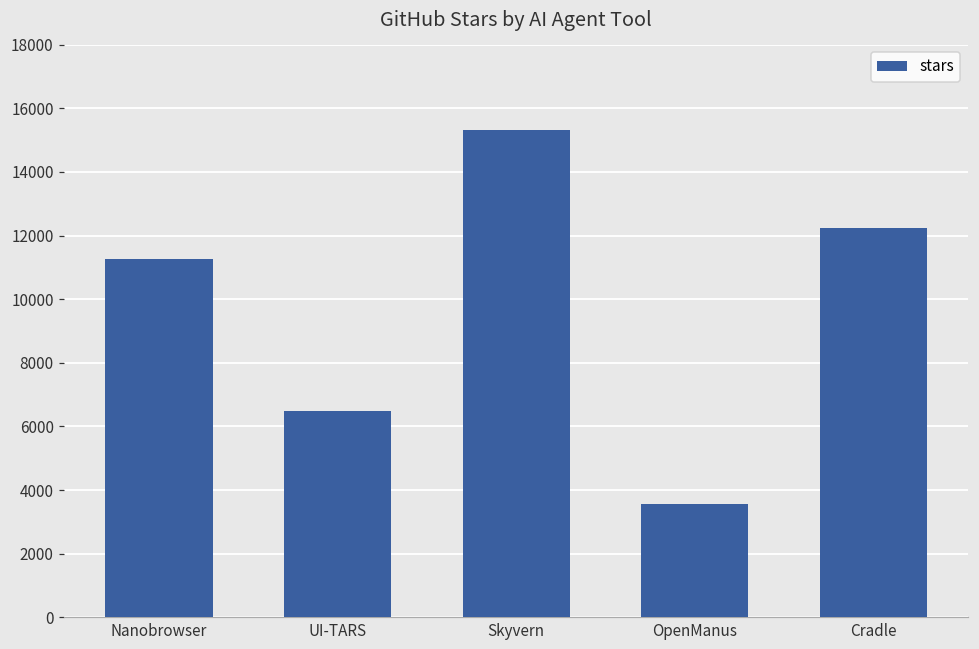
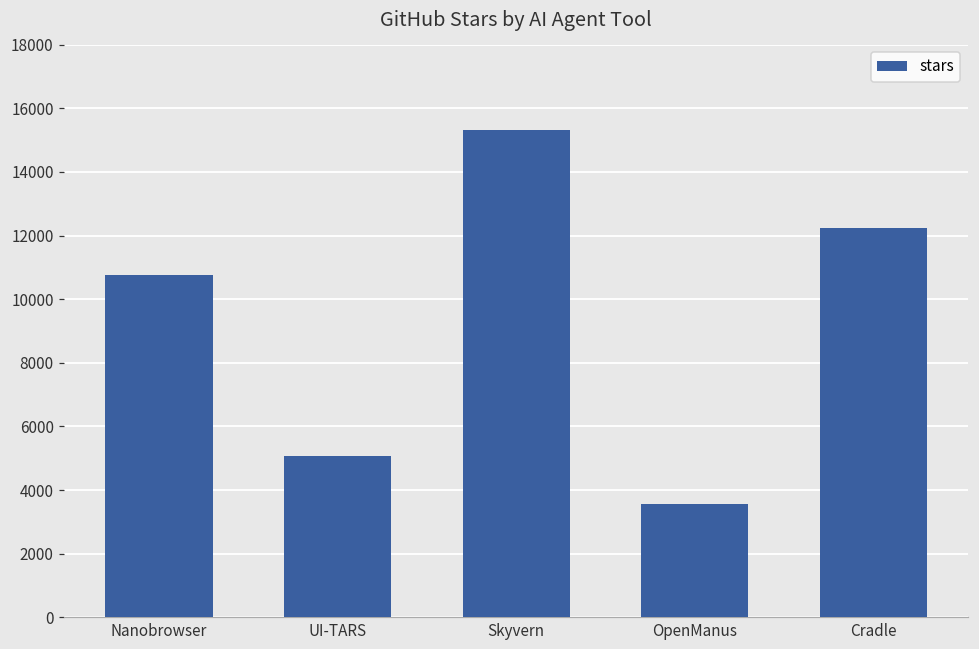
Nanobrowser: 11300 -> 10800
UI-TARS: 6500 -> 5100
